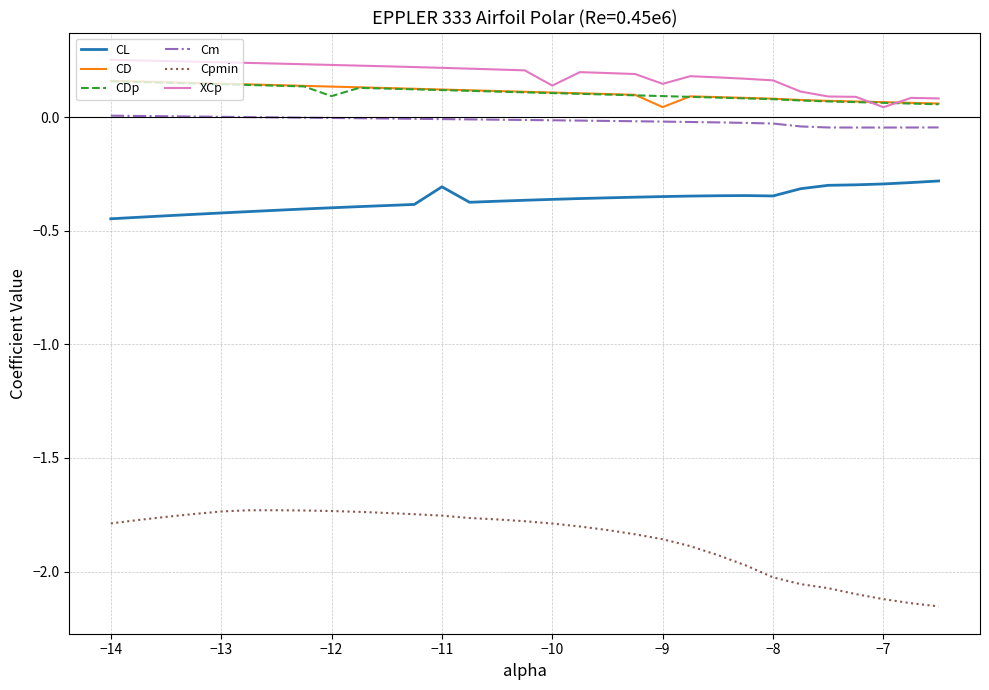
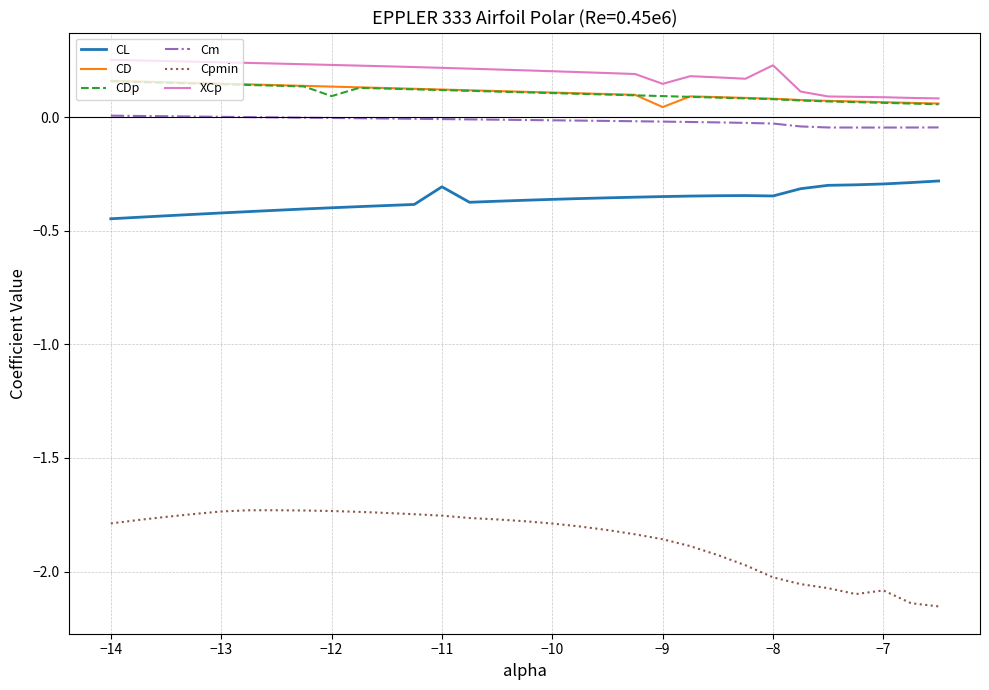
XCp, −10: 0.14 -> 0.20
XCp, −8: 0.16 -> 0.23
Cpmin, −7: -2.12 -> -2.08
XCp, −7: 0.04 -> 0.09
